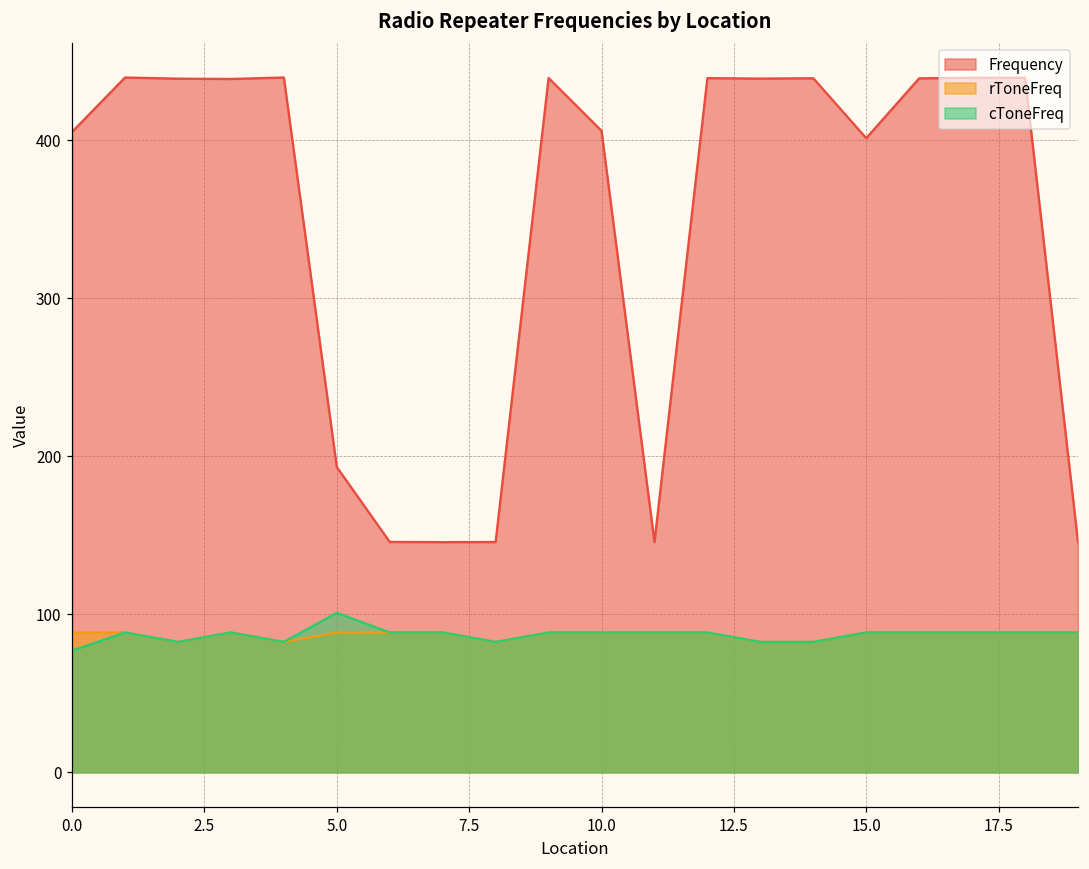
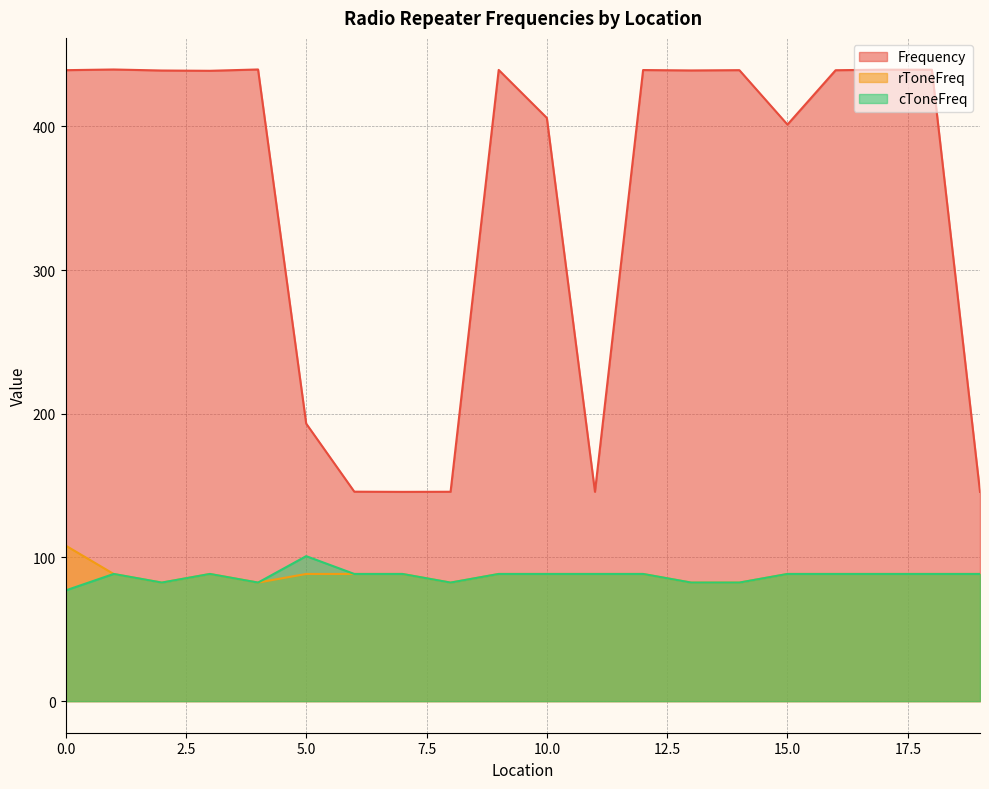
Frequency, 0.0: 405 -> 439
rToneFreq, 0.0: 89 -> 108
